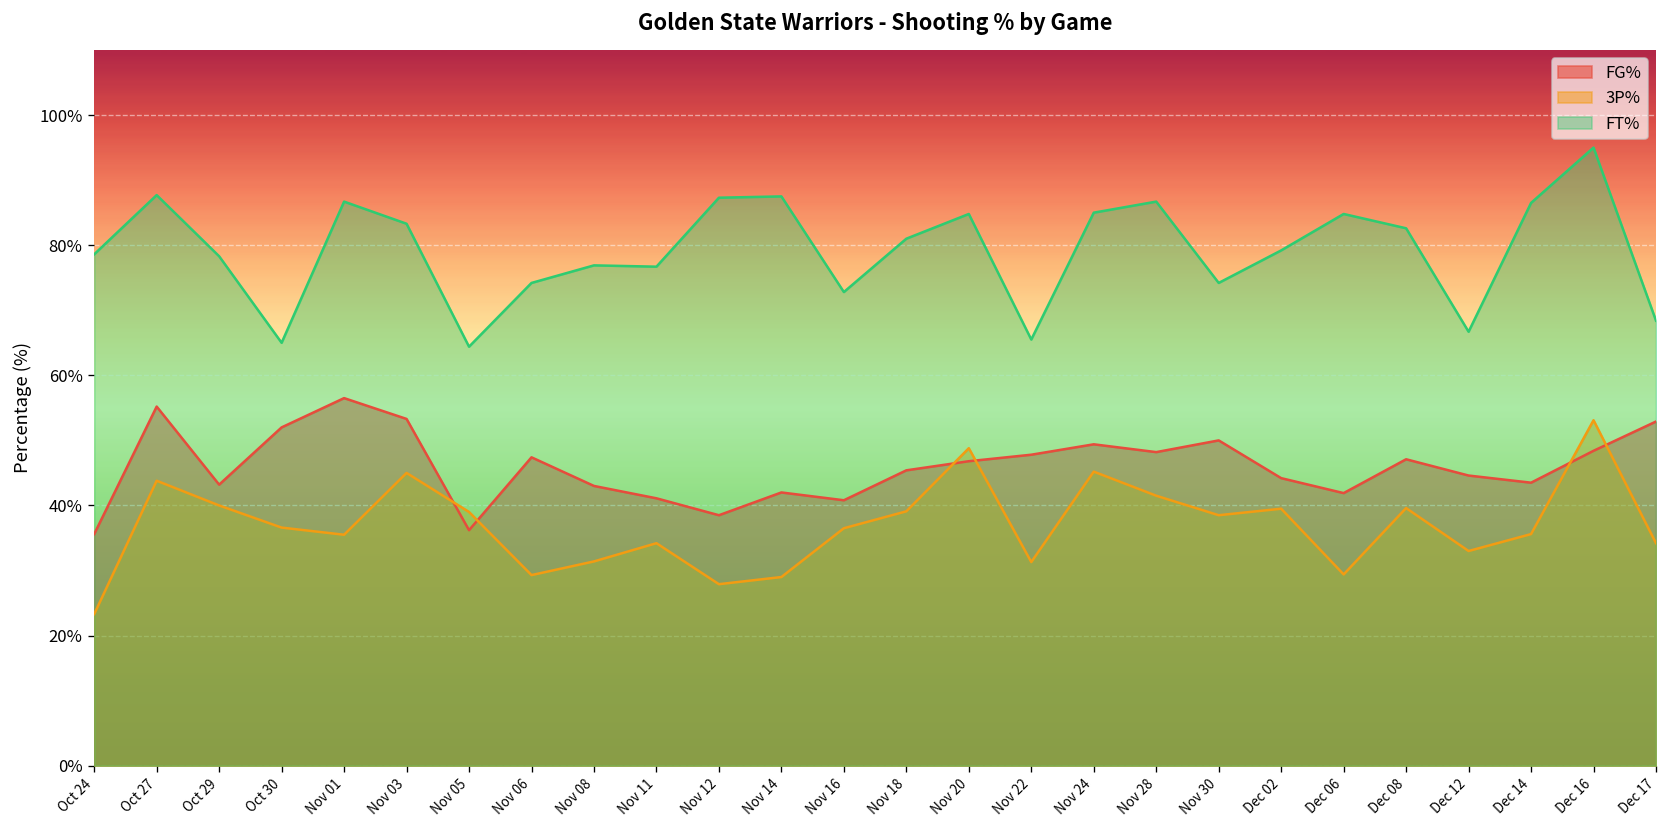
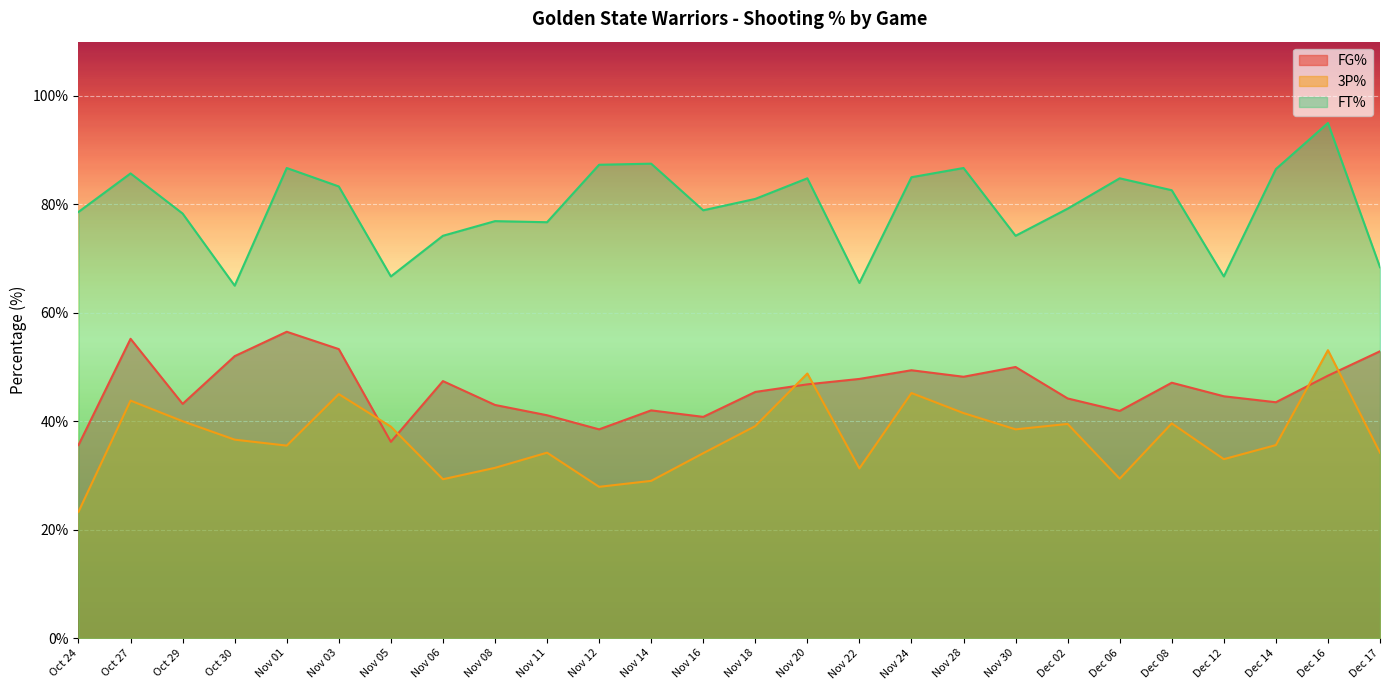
FT%, Oct 27: 88% -> 86%
FT%, Nov 05: 64% -> 67%
3P%, Nov 16: 37% -> 34%
FT%, Nov 16: 73% -> 79%
